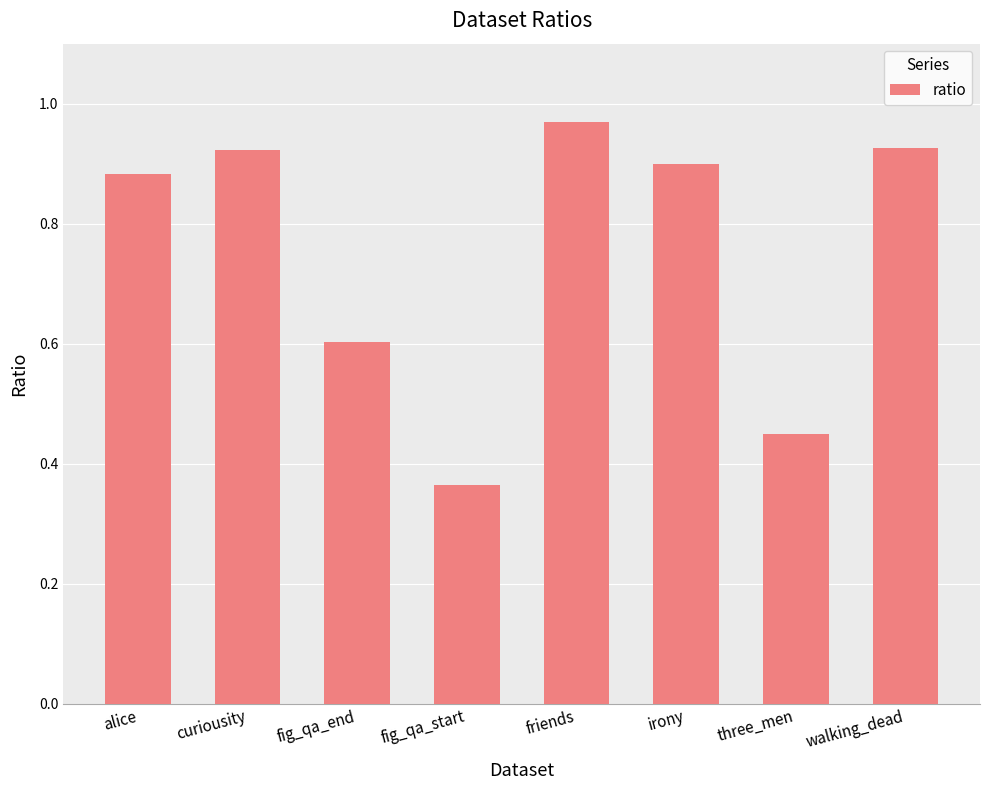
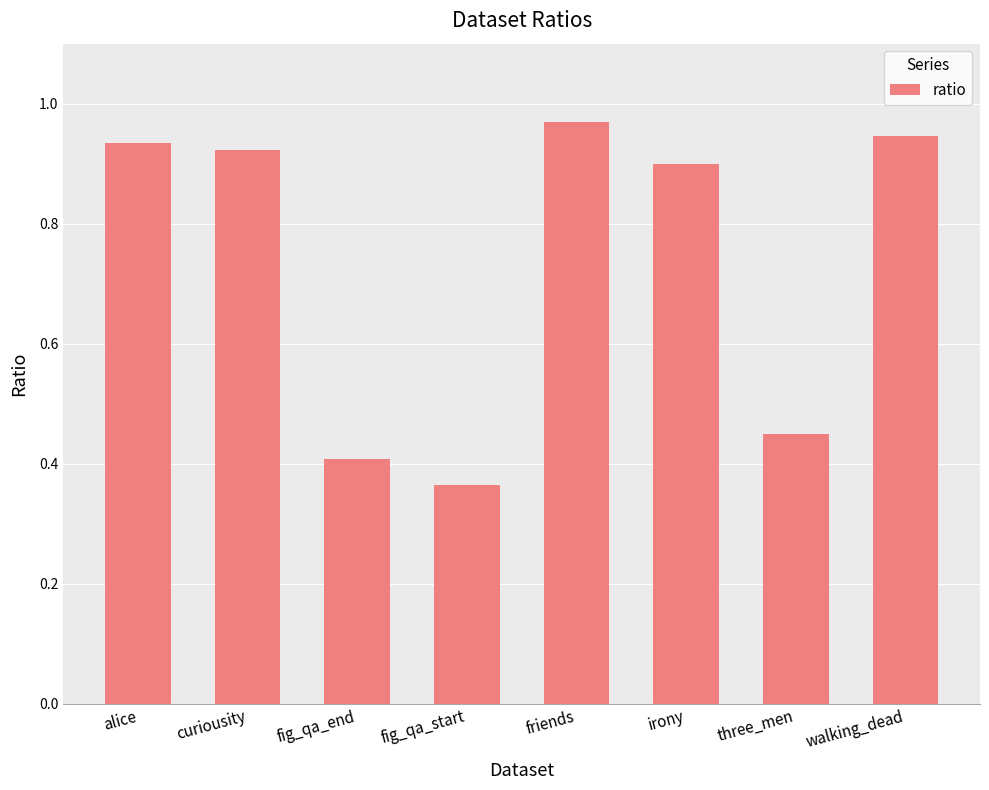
alice: 0.88 -> 0.93
fig_qa_end: 0.60 -> 0.41
walking_dead: 0.93 -> 0.95
